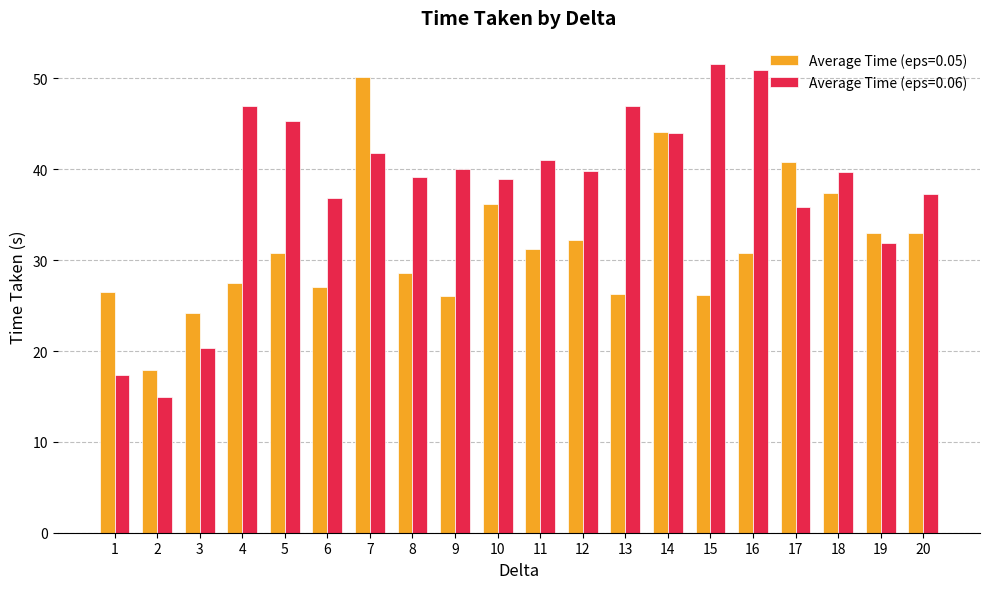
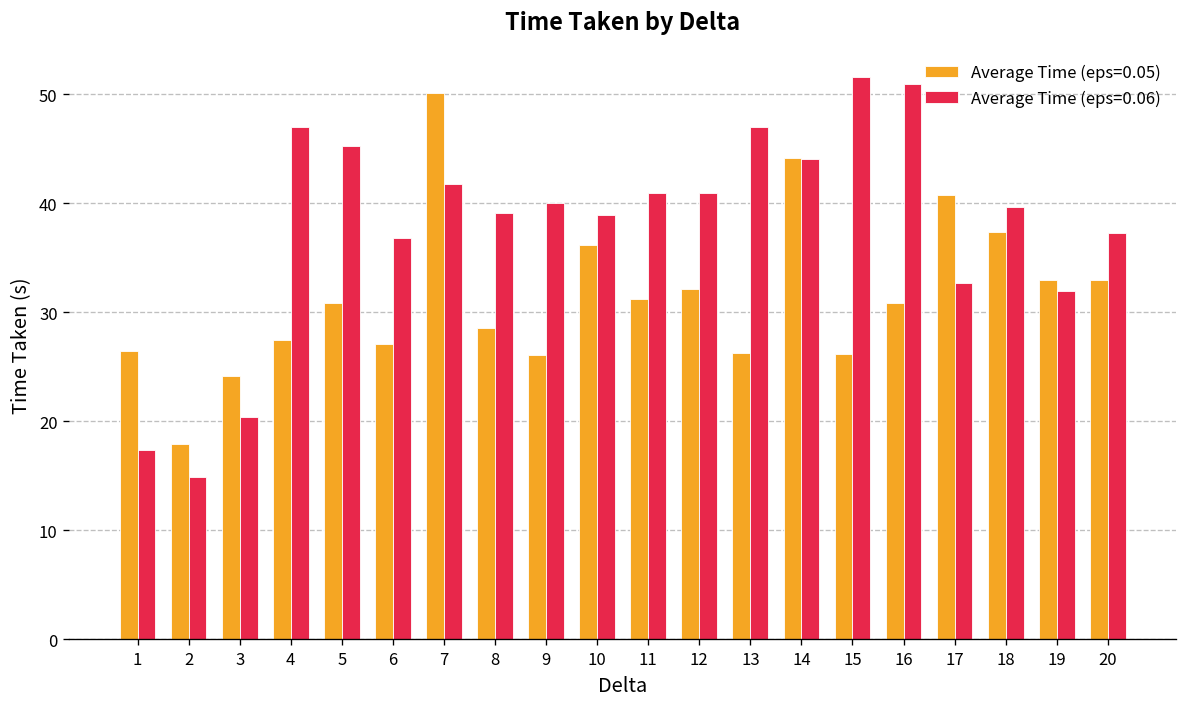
Average Time (eps=0.06), 12: 40 -> 41
Average Time (eps=0.06), 17: 36 -> 33
